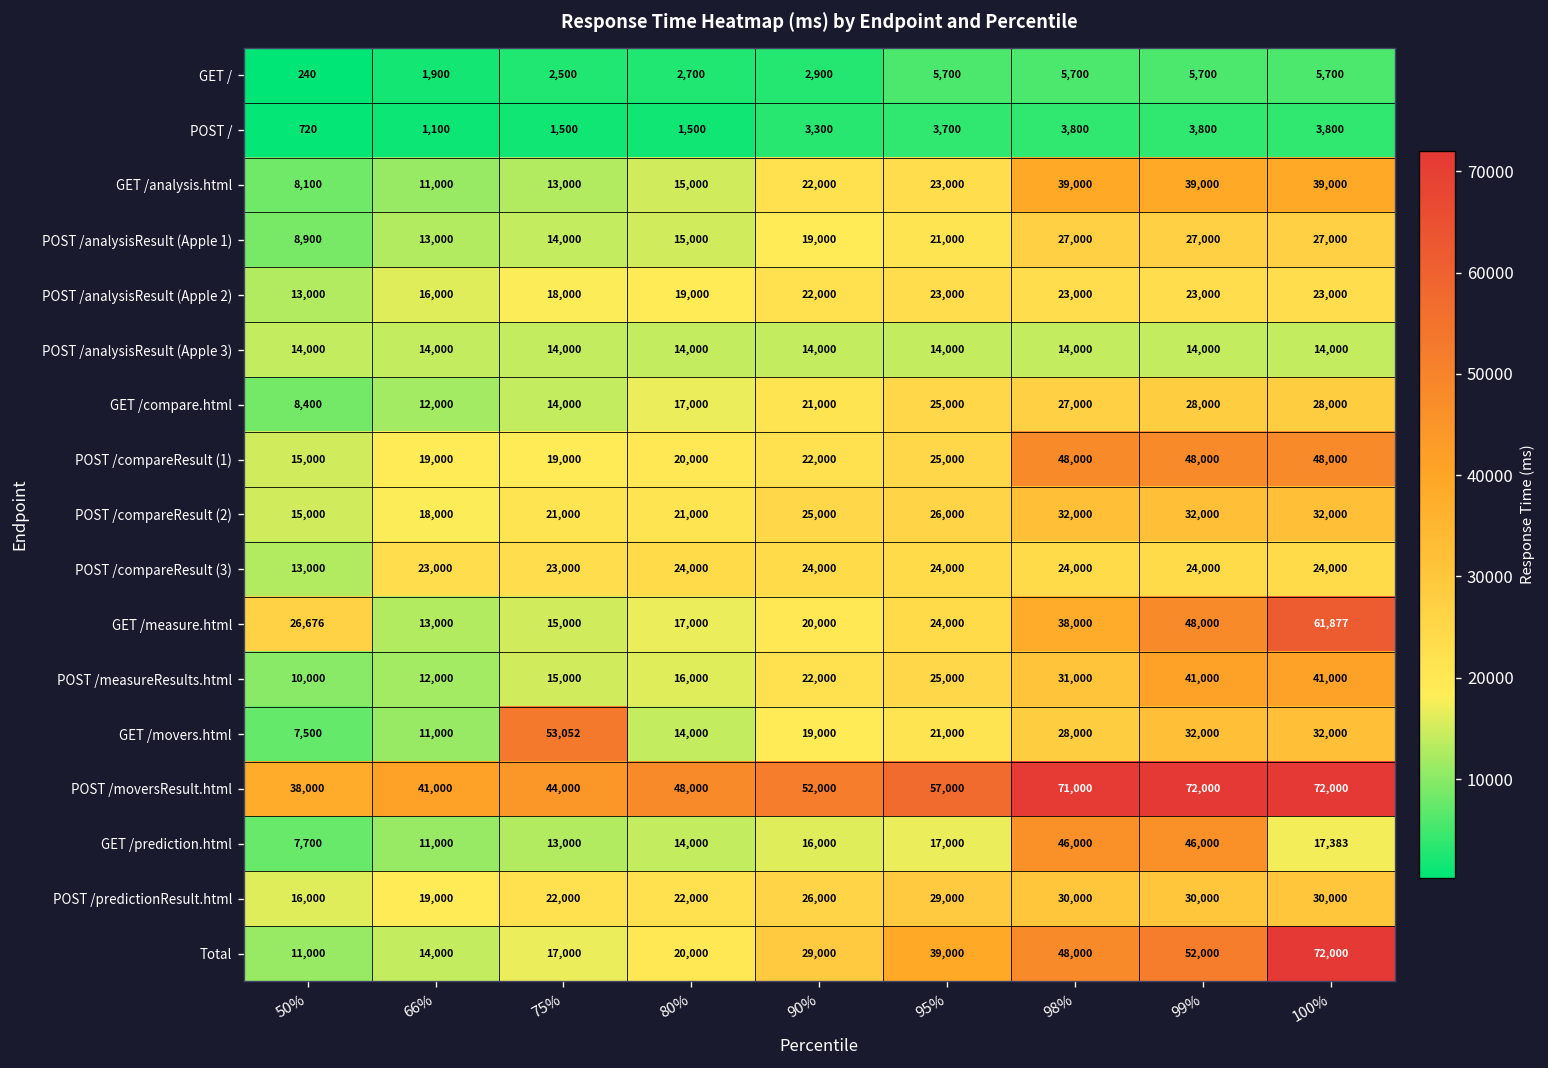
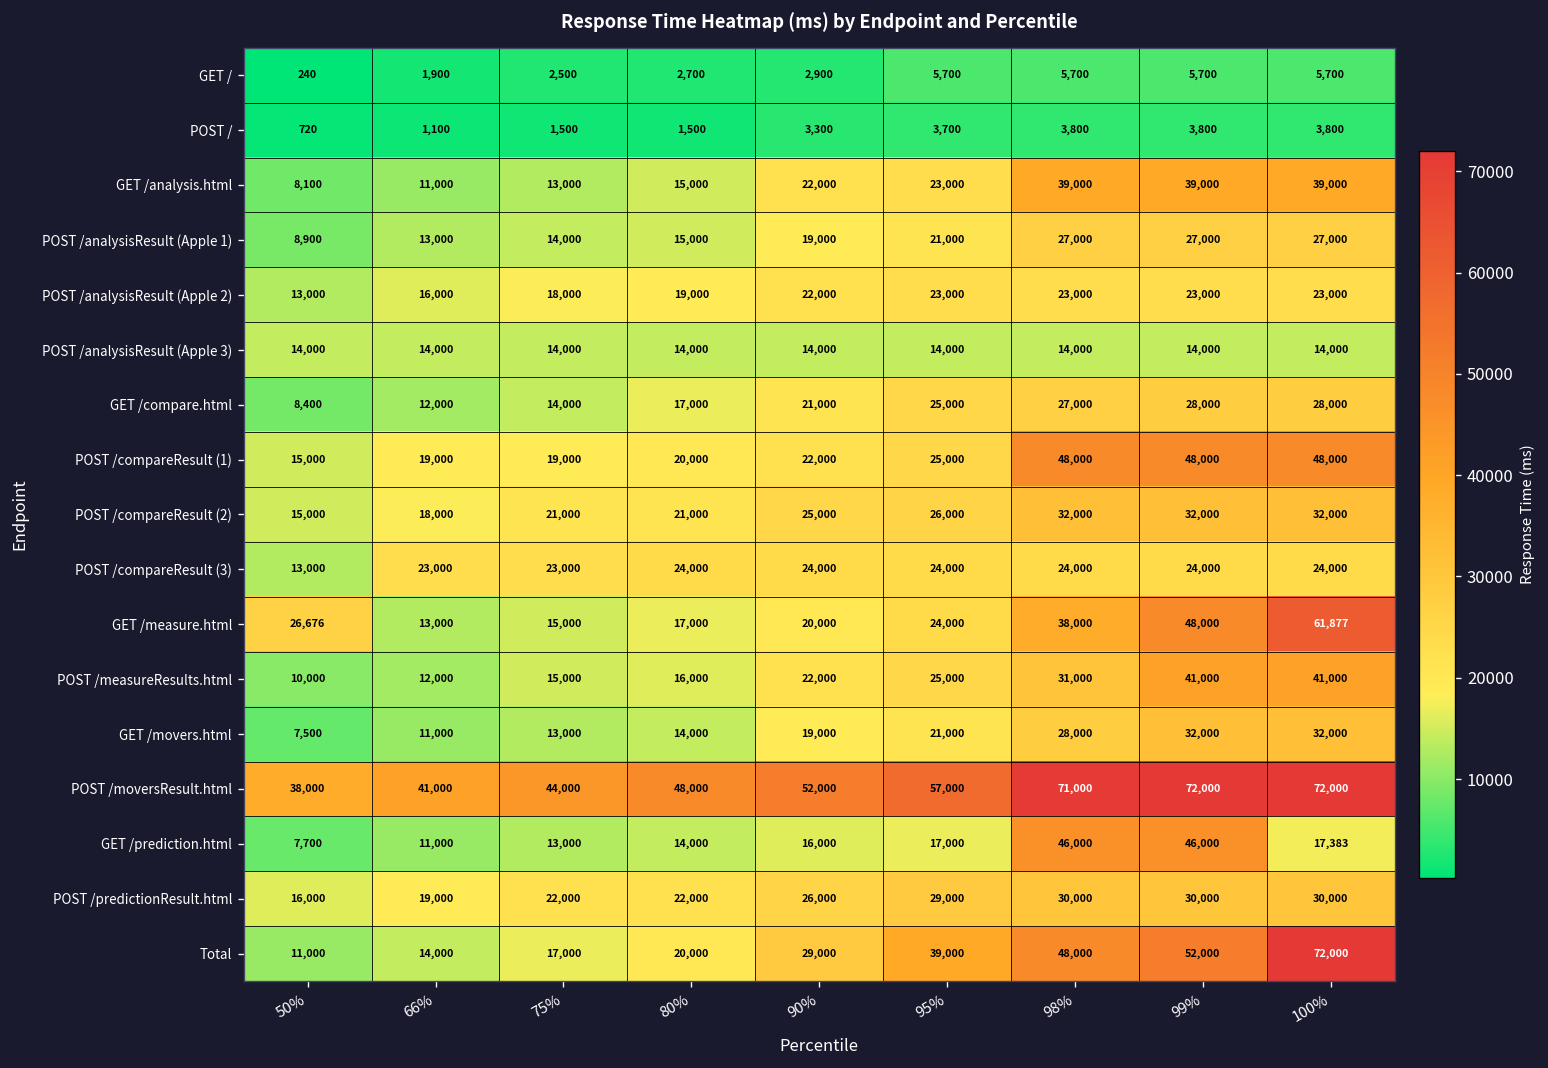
GET /movers.html, 75%: 53,052 -> 13,000
